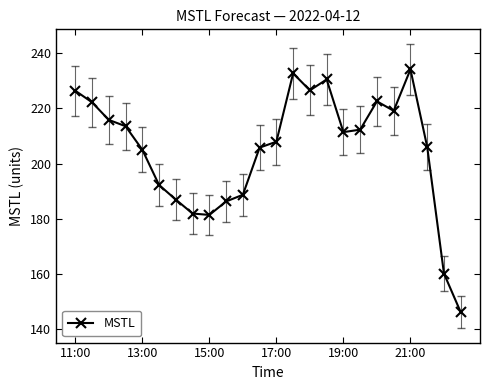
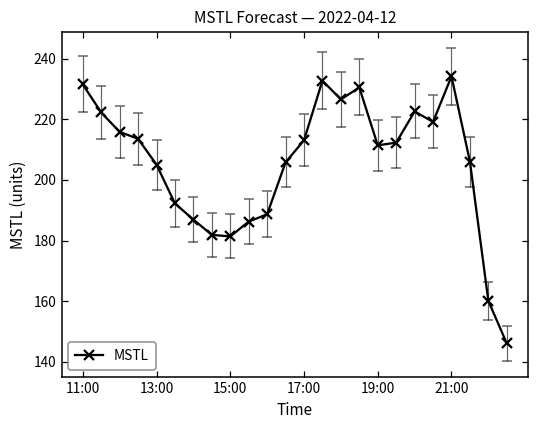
MSTL, 11:00: 226 -> 231
MSTL, 17:00: 208 -> 213
